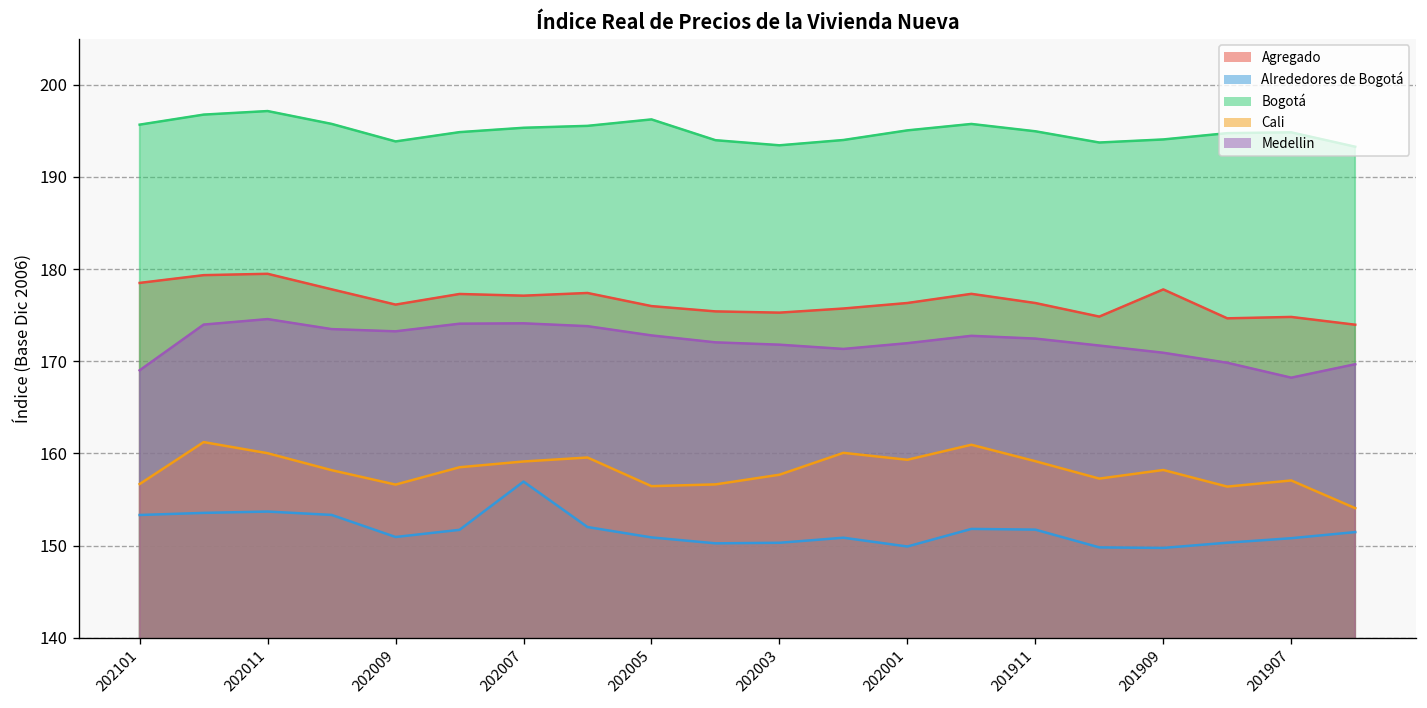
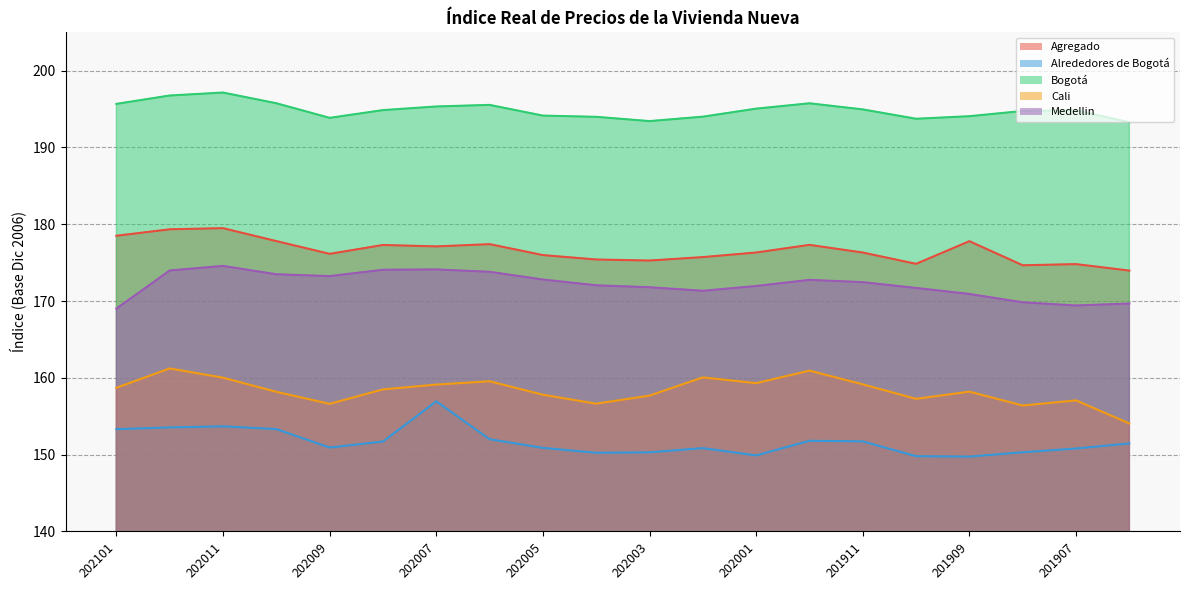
Cali, 202101: 157 -> 159
Bogotá, 202005: 196 -> 194
Cali, 202005: 156 -> 158
Medellin, 201907: 168 -> 169
